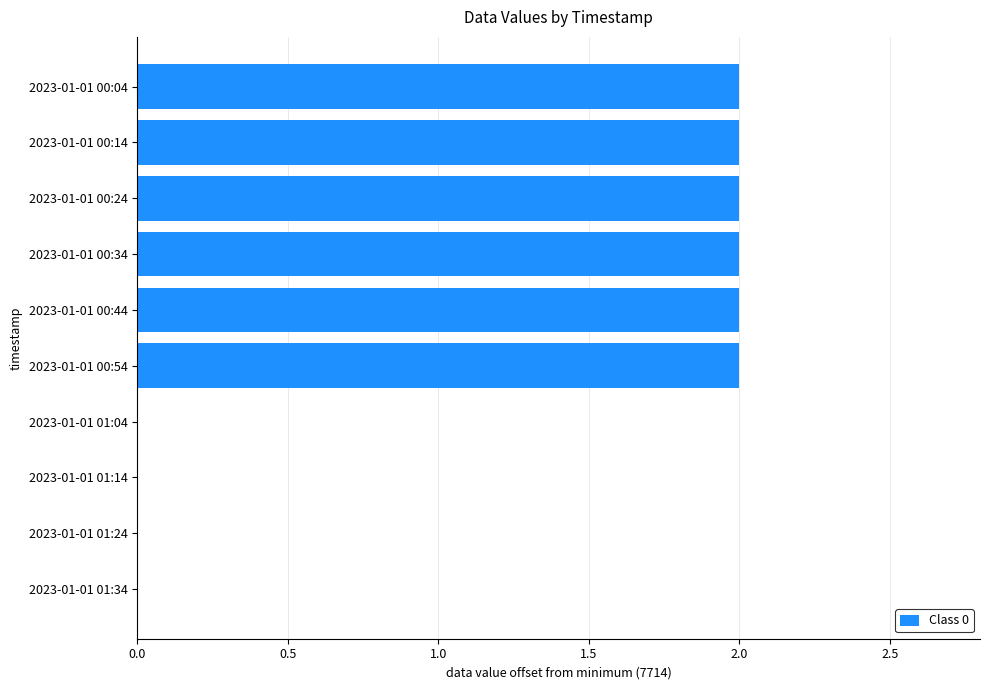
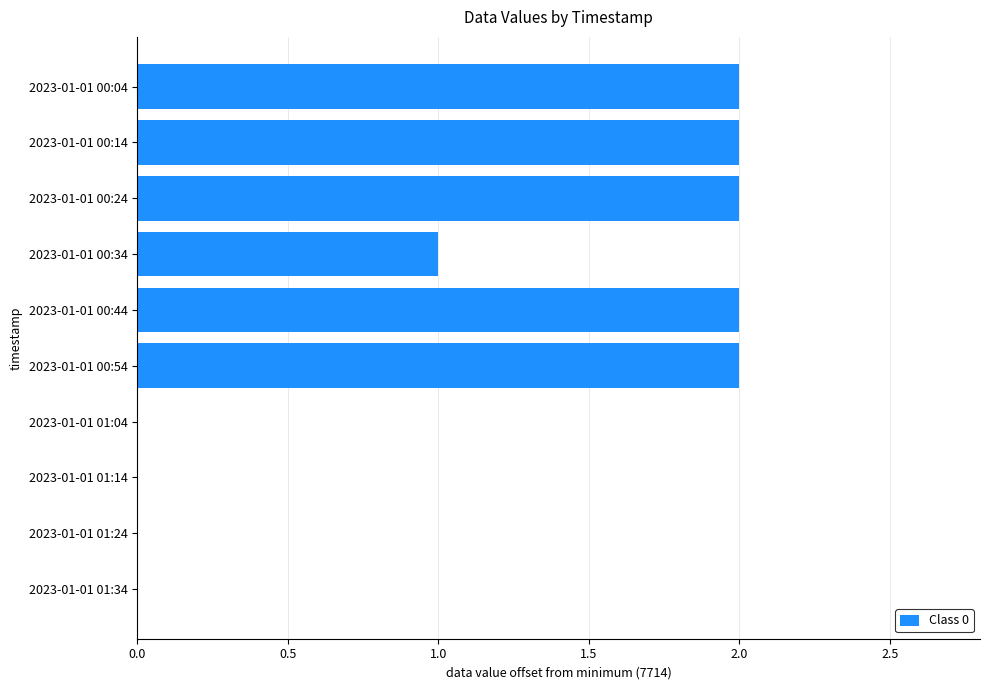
2023-01-01 00:34: 2.00 -> 1.00
